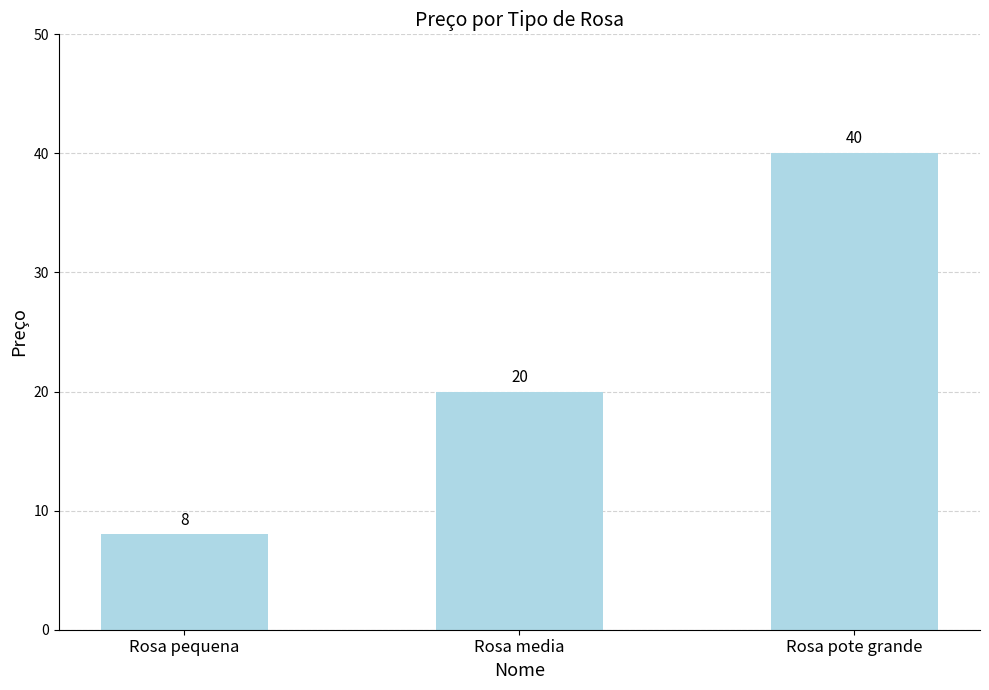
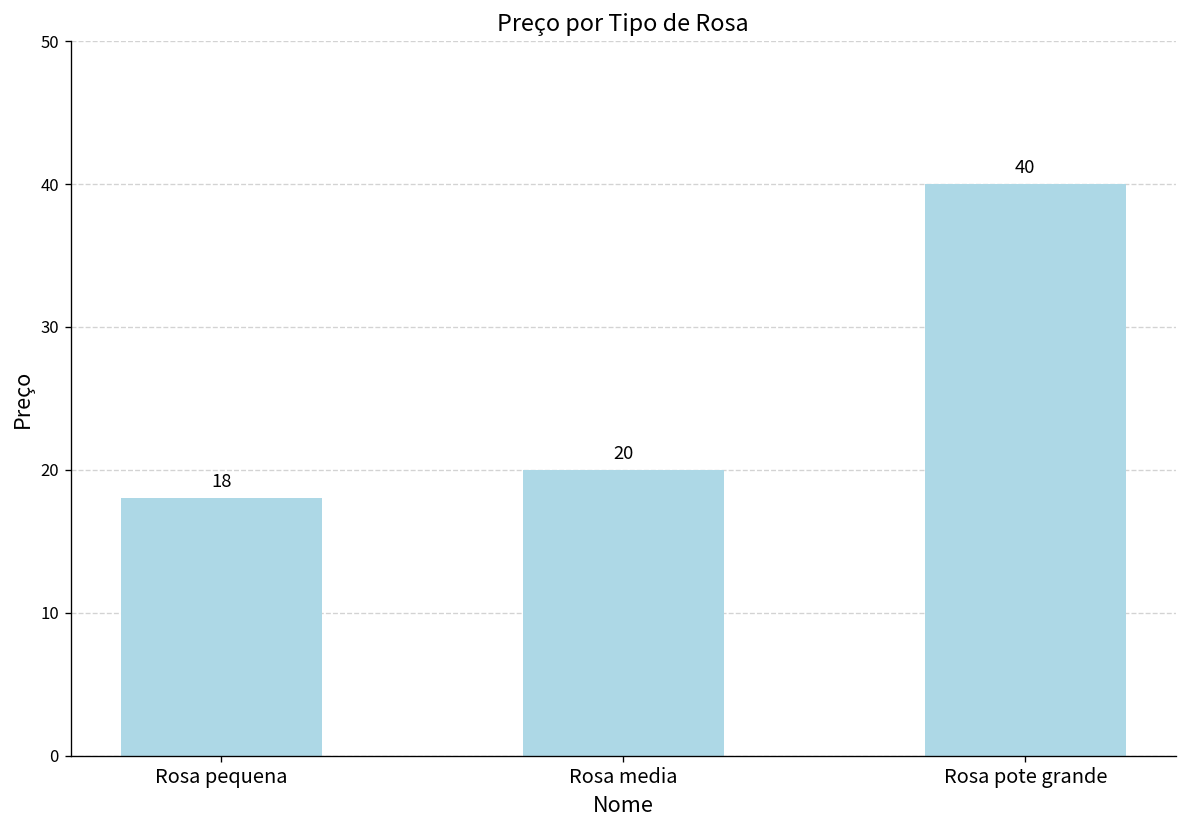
Rosa pequena: 8 -> 18
